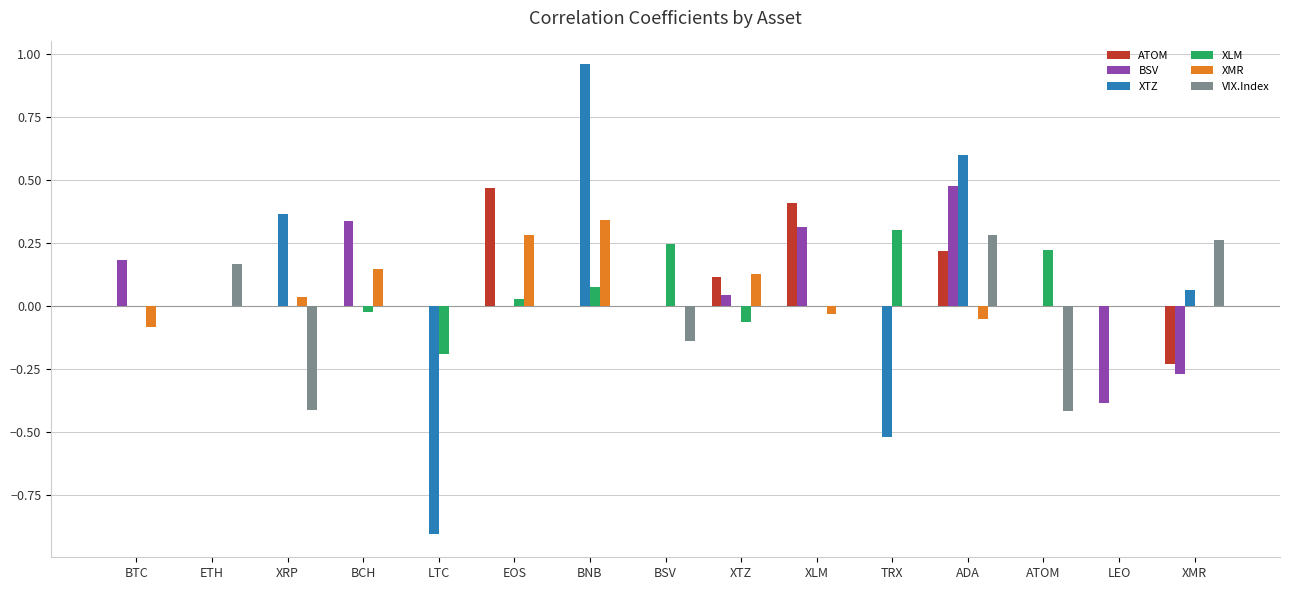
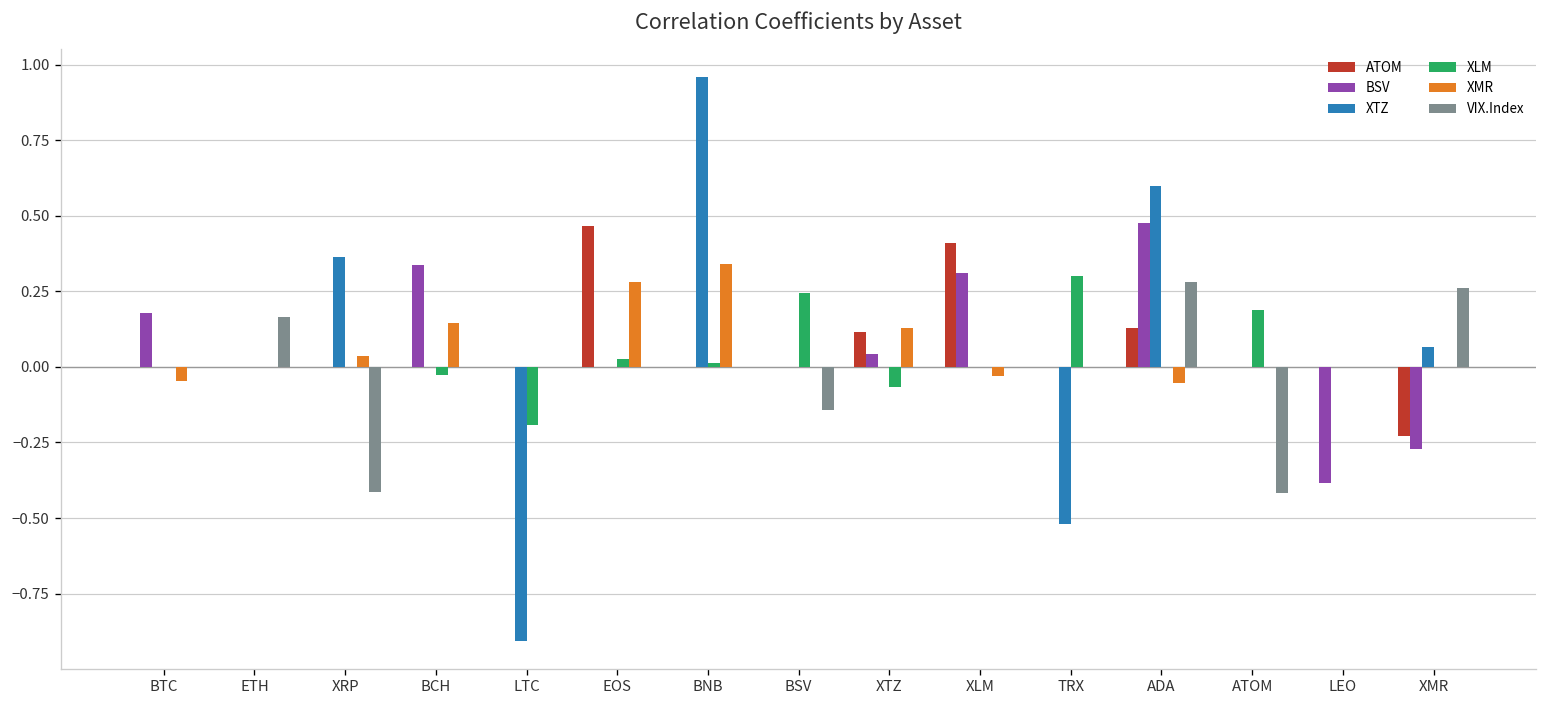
XMR, BTC: -0.08 -> -0.05
XLM, BNB: 0.08 -> 0.01
ATOM, ADA: 0.22 -> 0.13
XLM, ATOM: 0.22 -> 0.19
